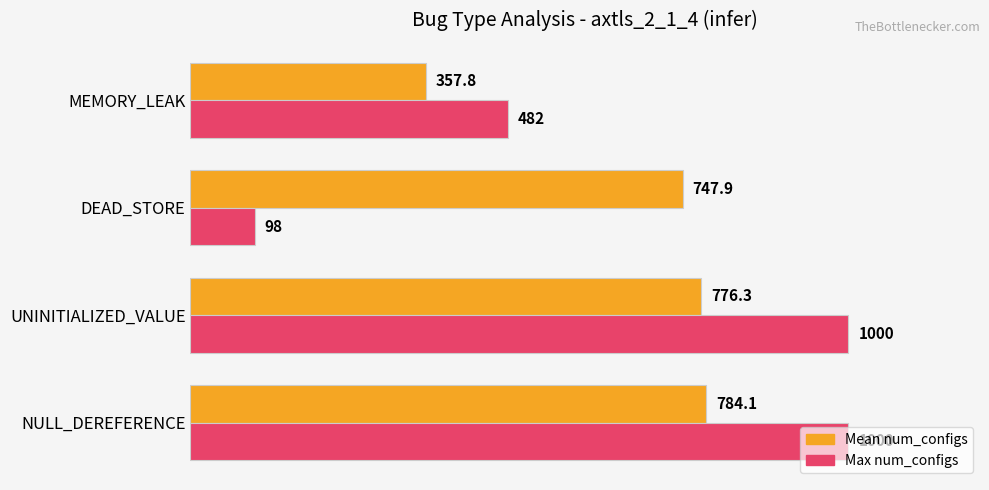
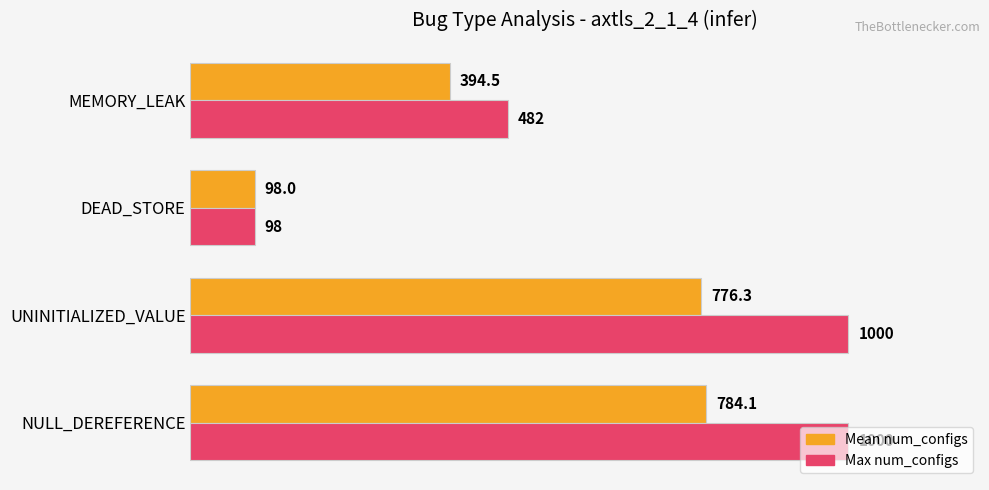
Mean num_configs, MEMORY_LEAK: 357.8 -> 394.5
Mean num_configs, DEAD_STORE: 747.9 -> 98.0
